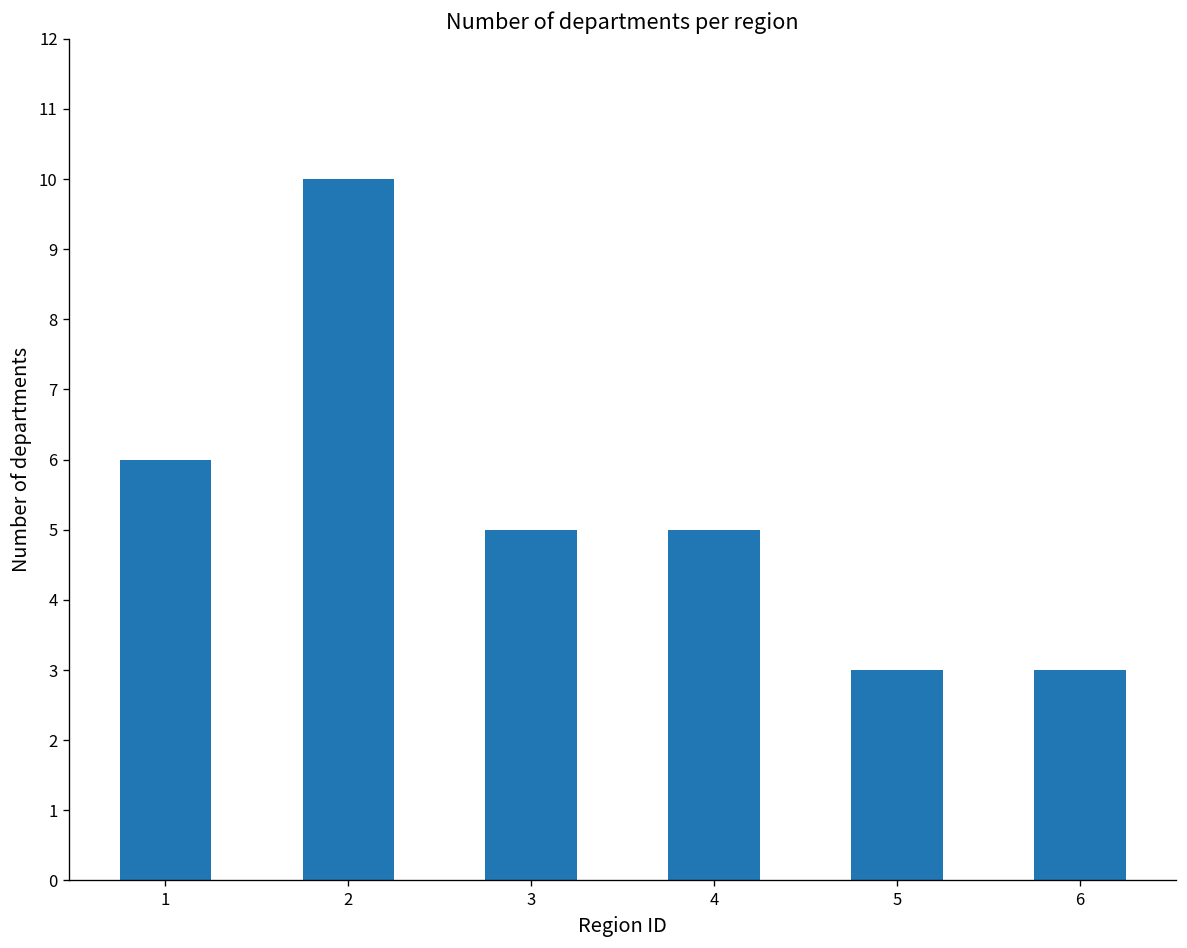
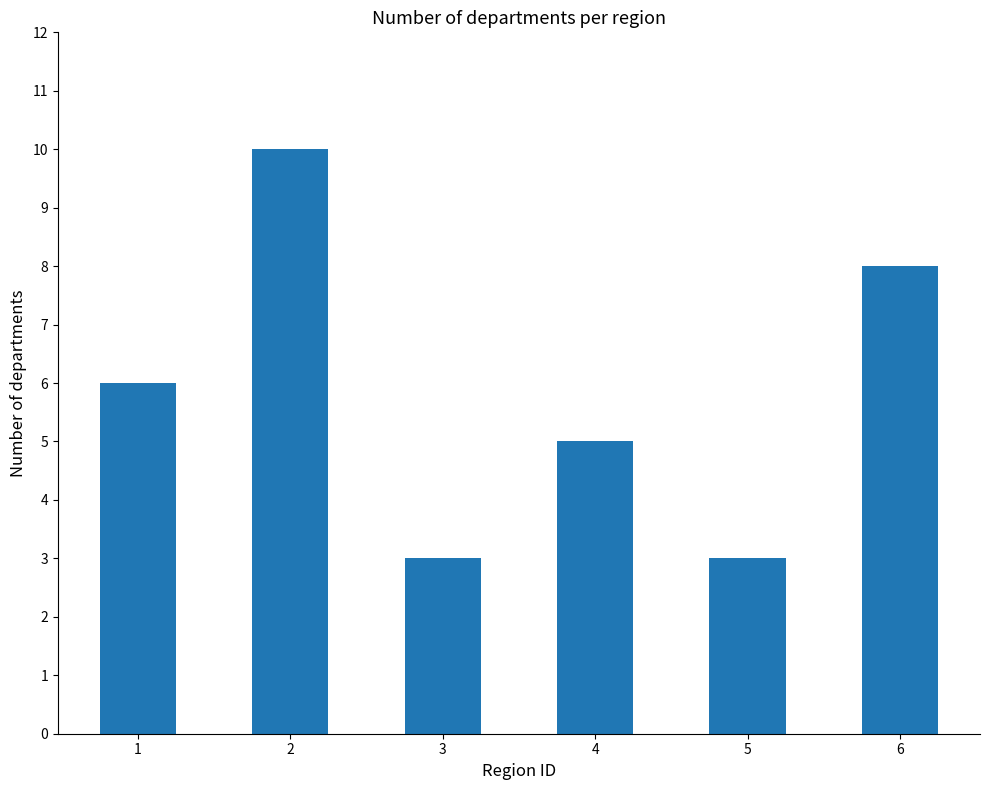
3: 5 -> 3
6: 3 -> 8
